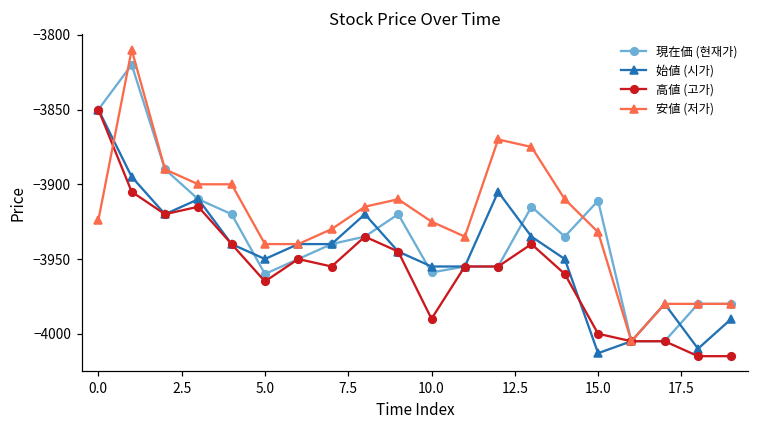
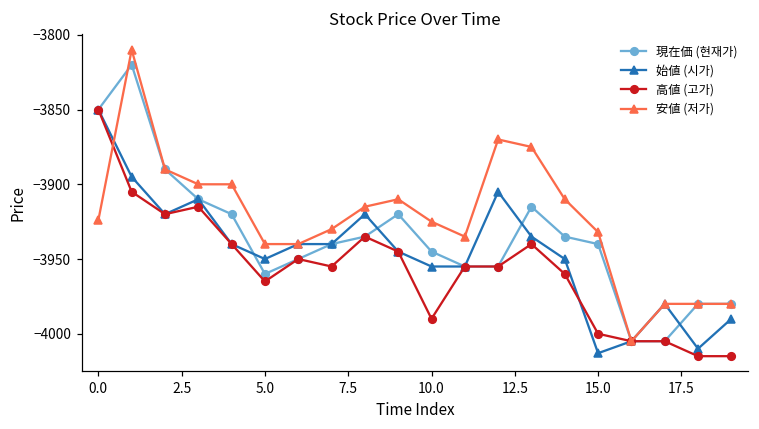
現在価 (현재가), 10.0: -3959 -> -3945
現在価 (현재가), 15.0: -3911 -> -3940
